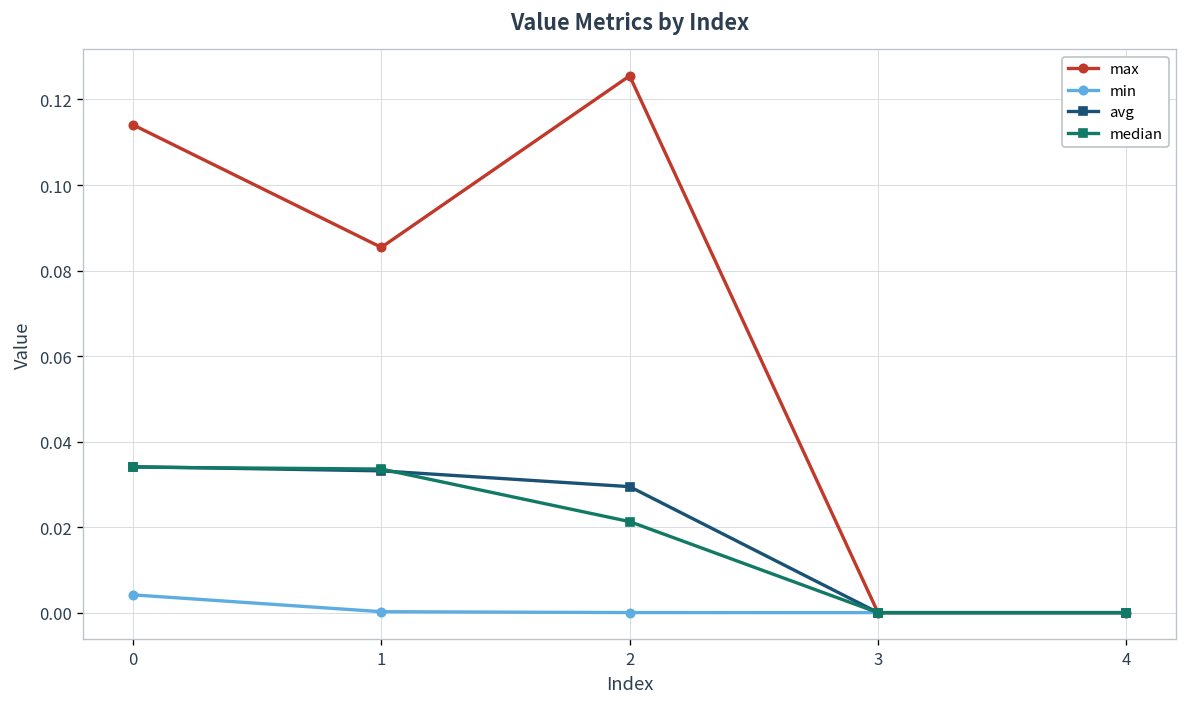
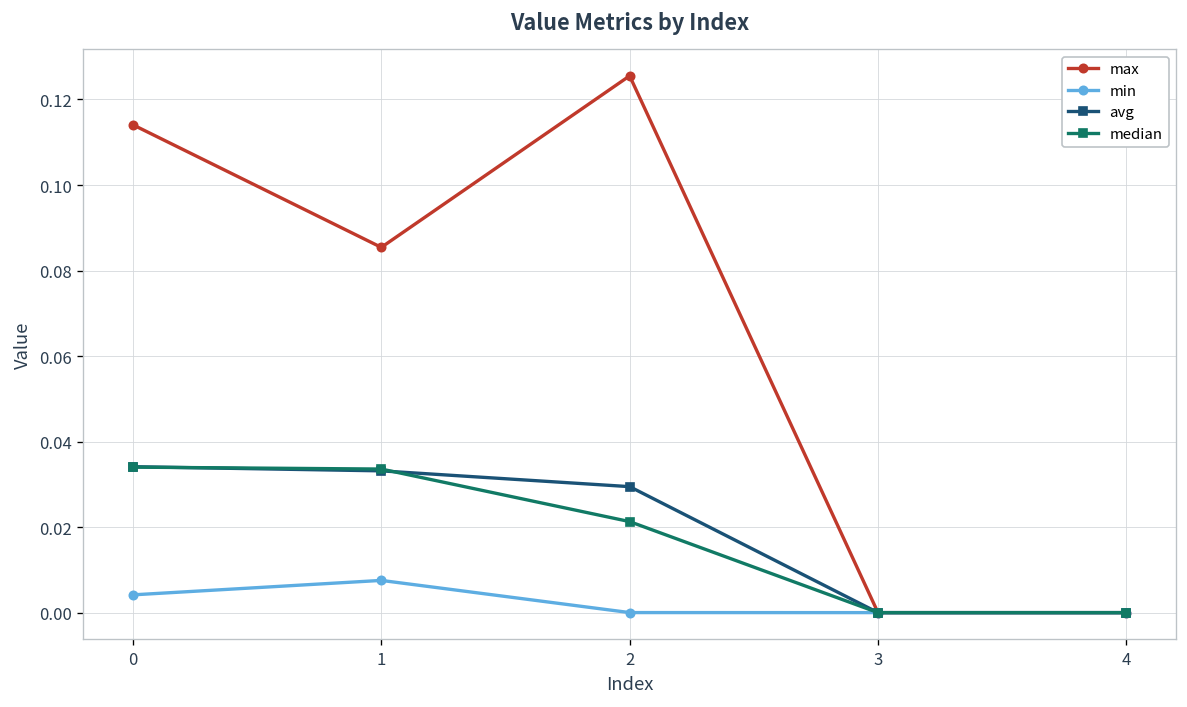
min, 1: 0.000 -> 0.008
